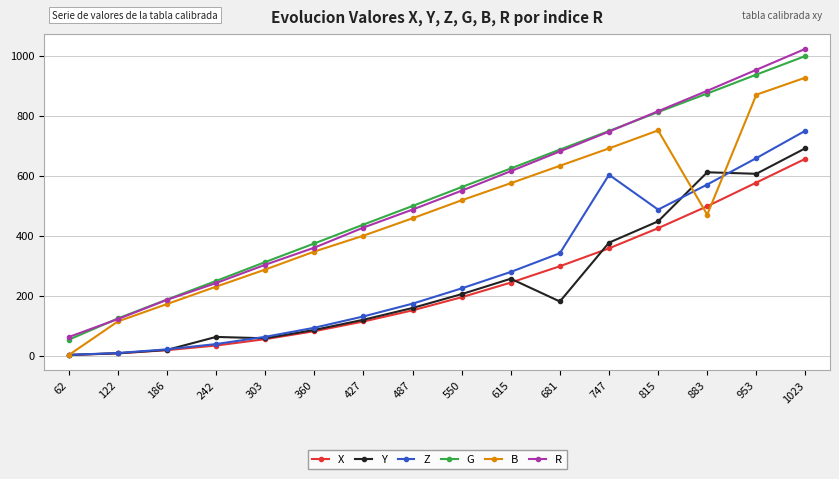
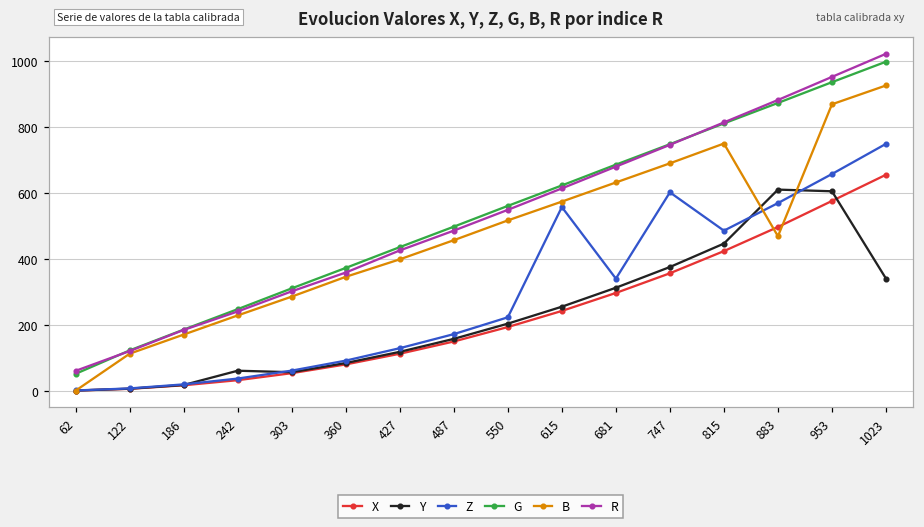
Z, 615: 280 -> 560
Y, 681: 180 -> 310
Y, 1023: 690 -> 340
